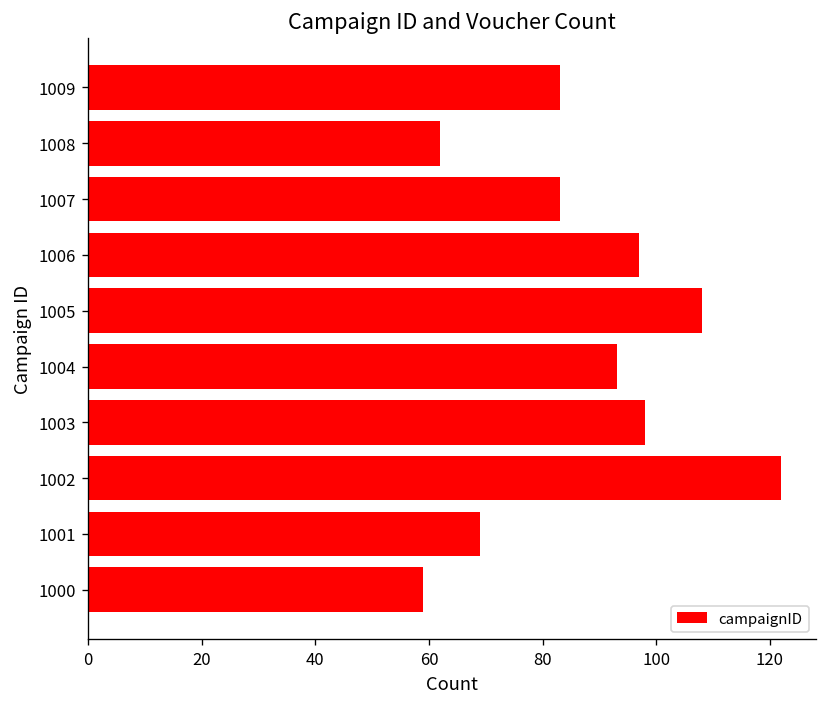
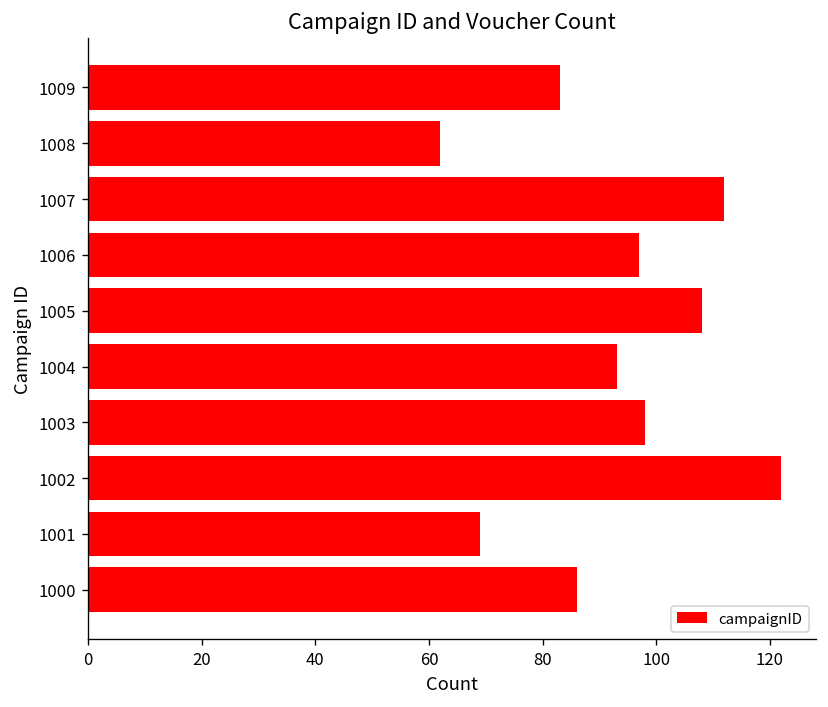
1007: 83 -> 112
1000: 59 -> 86
